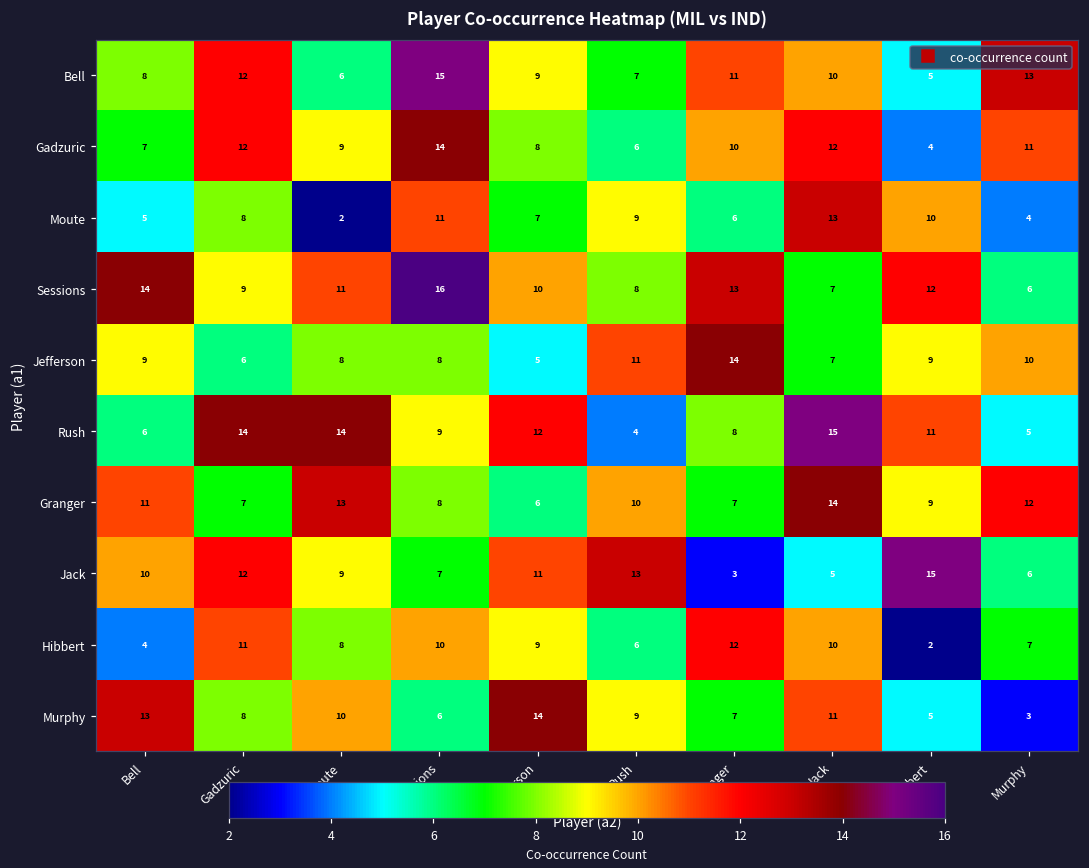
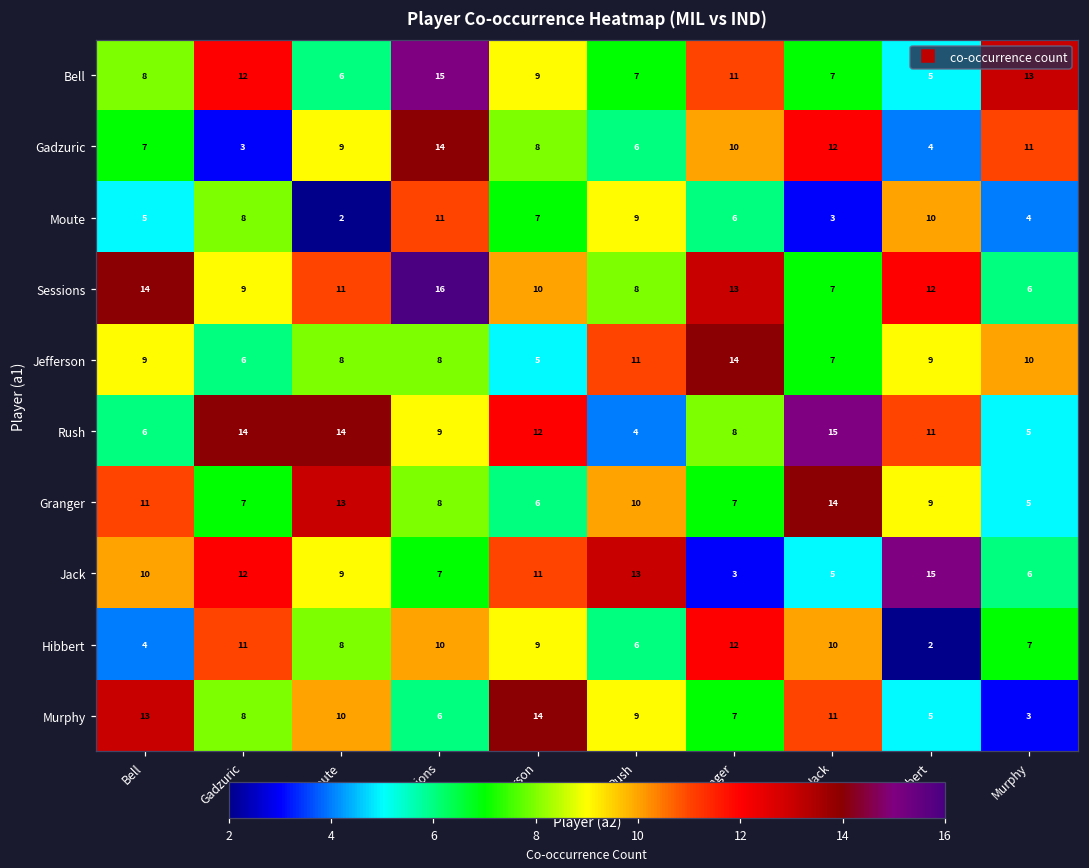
Bell, Jack: 10 -> 7
Gadzuric, Gadzuric: 12 -> 3
Moute, Jack: 13 -> 3
Granger, Murphy: 12 -> 5
